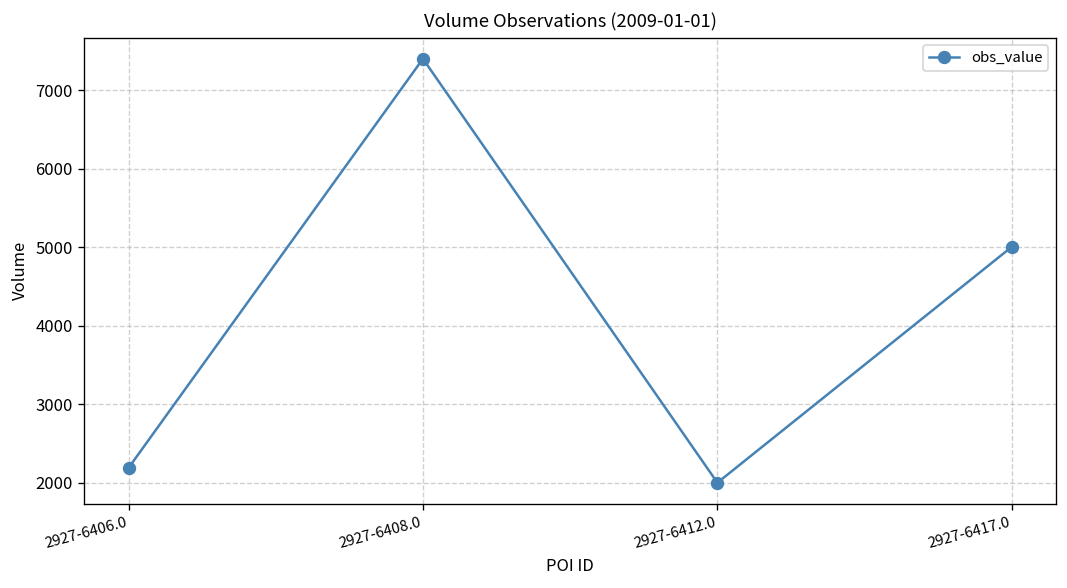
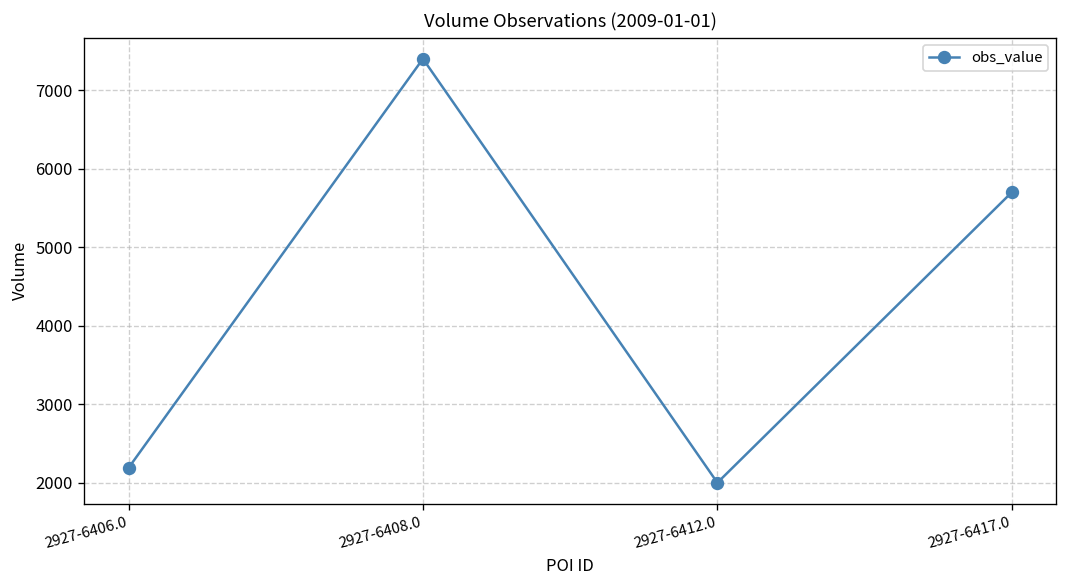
2927-6417.0: 5000 -> 5700
